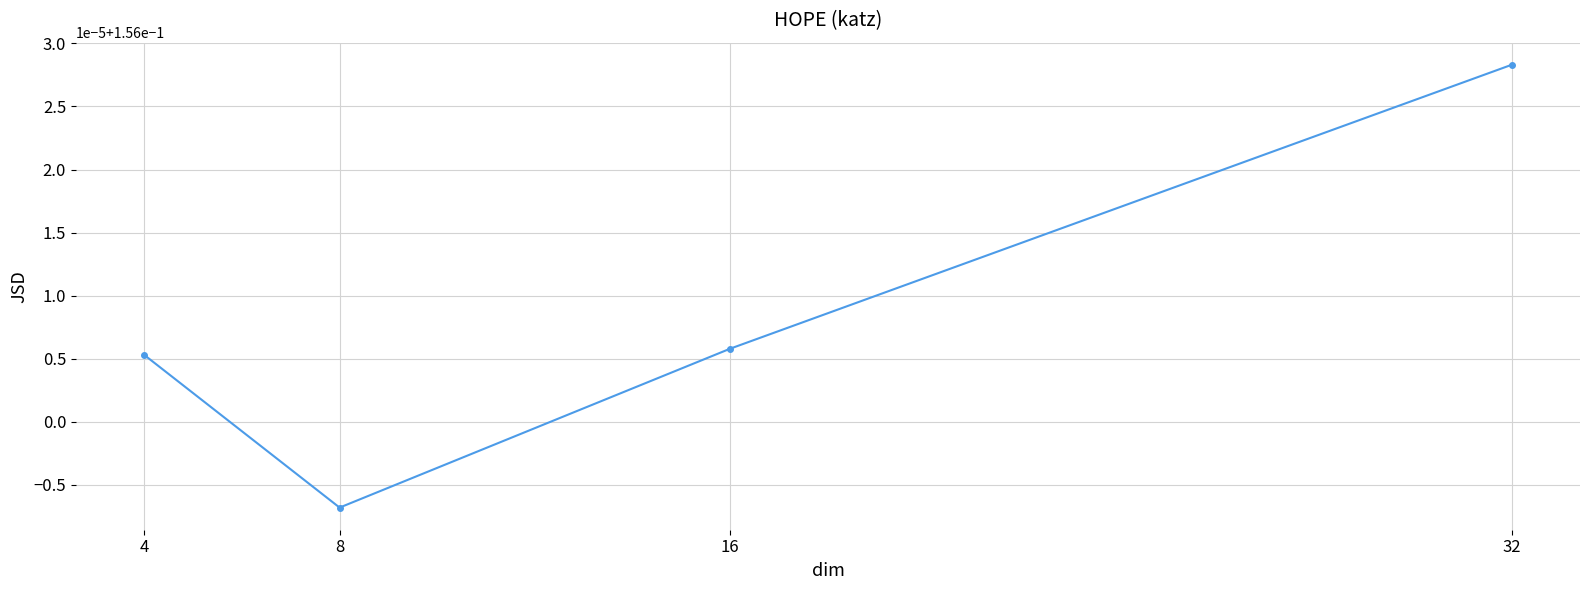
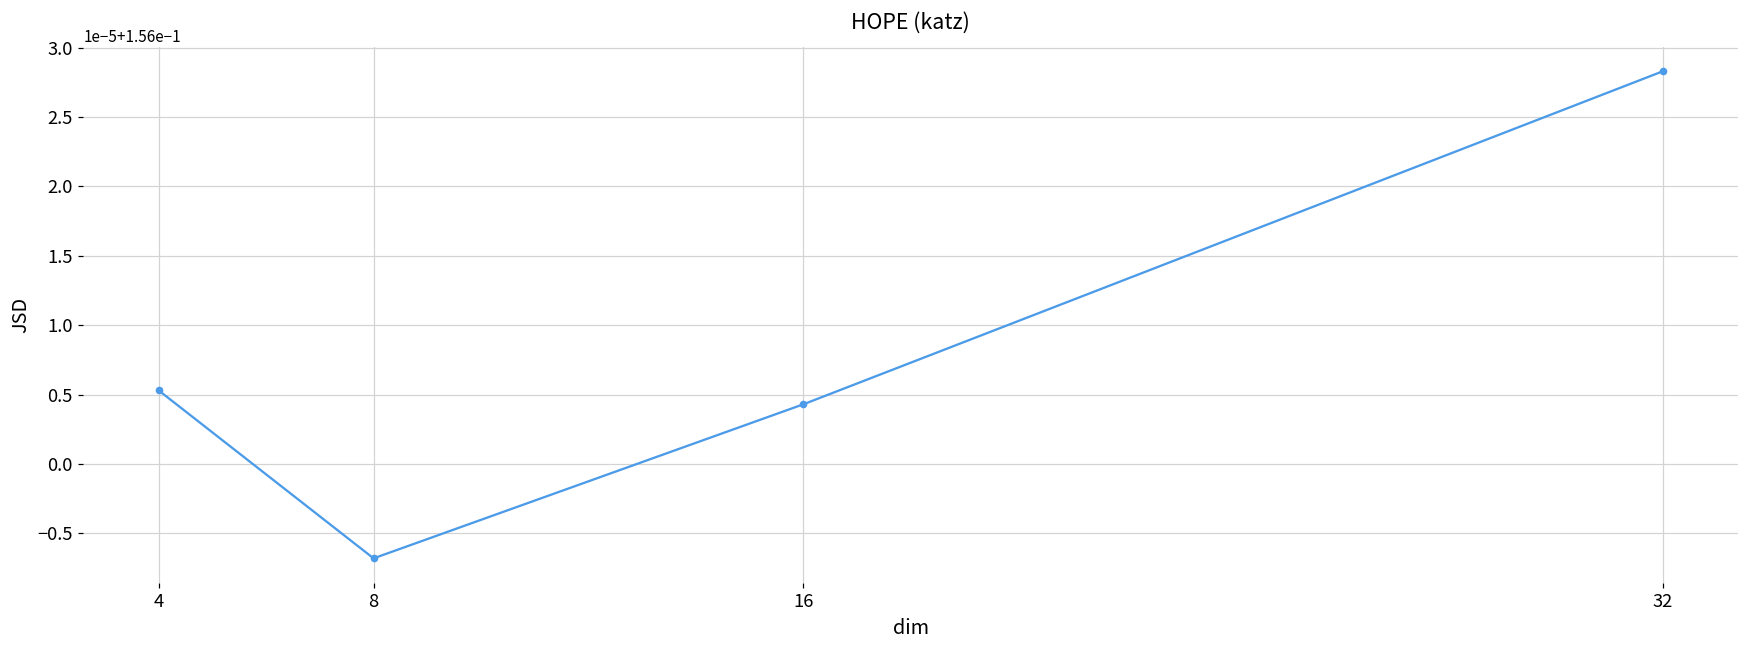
16: 0.1560058 -> 0.1560043
